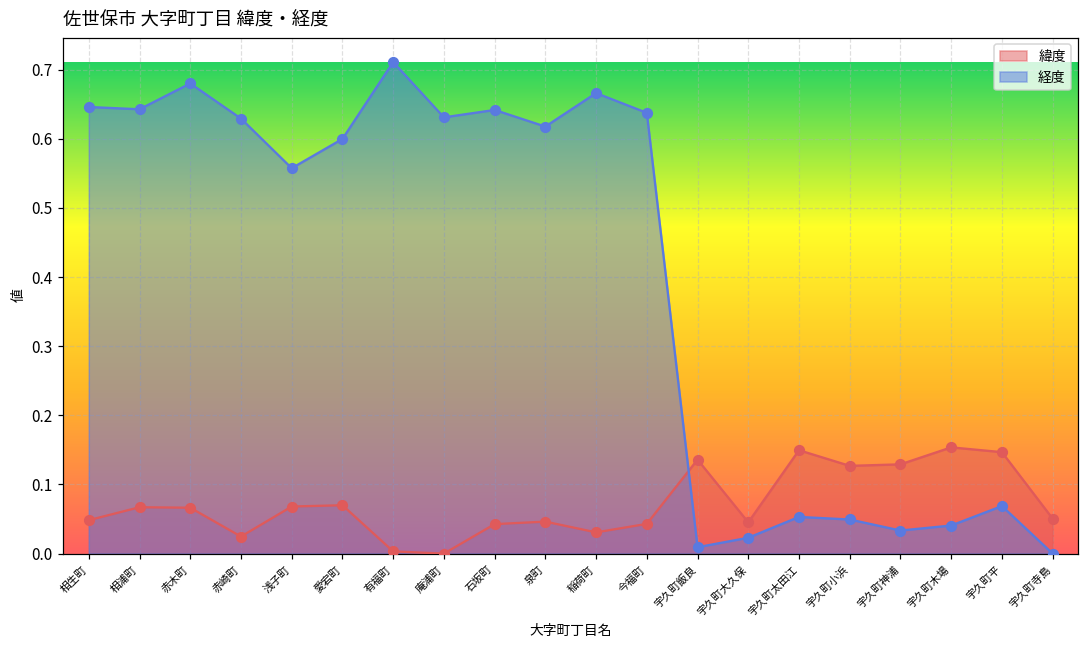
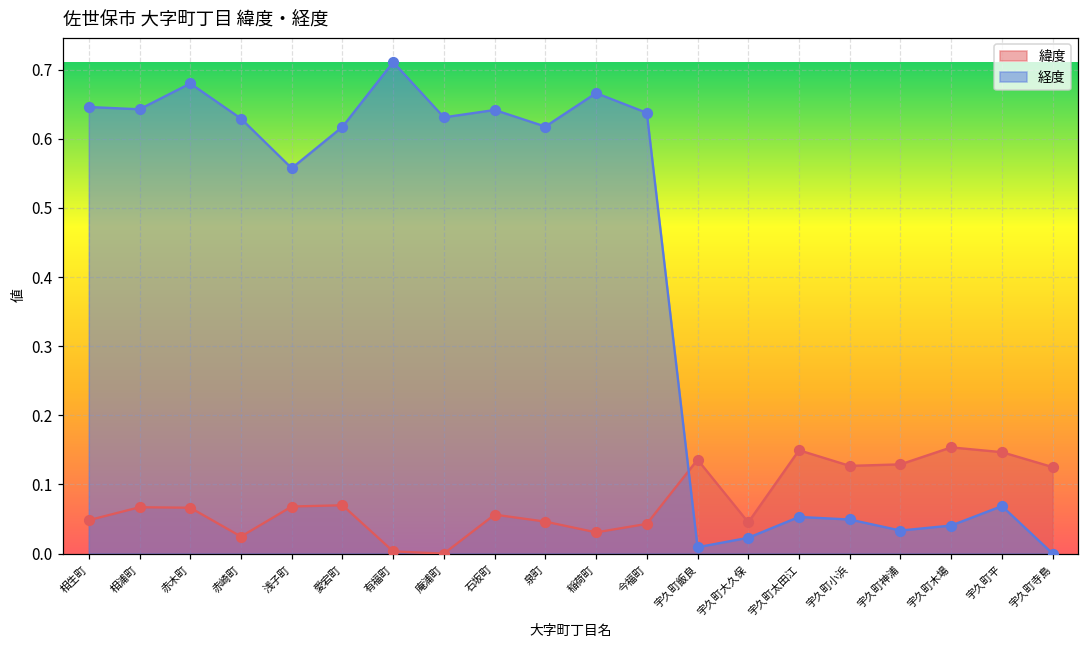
経度, 愛宕町: 0.60 -> 0.62
緯度, 石坂町: 0.04 -> 0.06
緯度, 宇久町寺島: 0.05 -> 0.13
